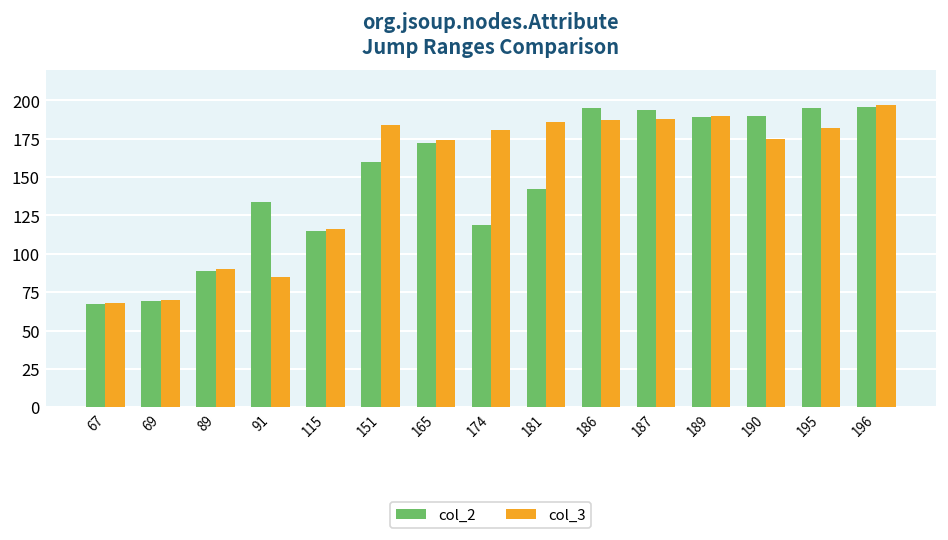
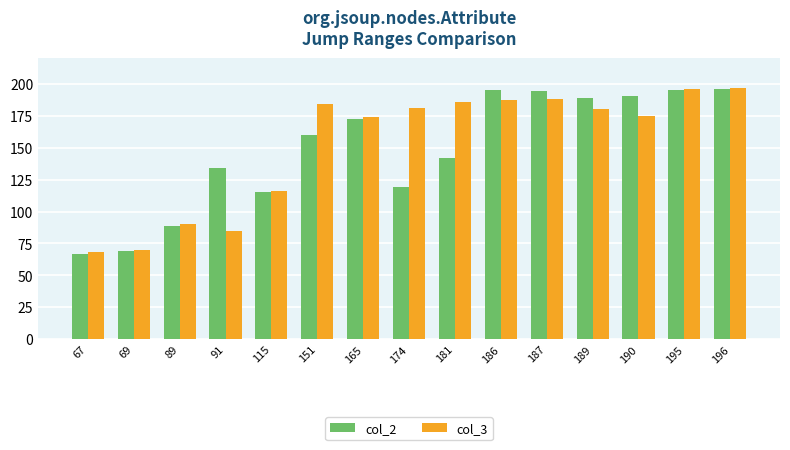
col_3, 189: 190 -> 180
col_3, 195: 182 -> 196
